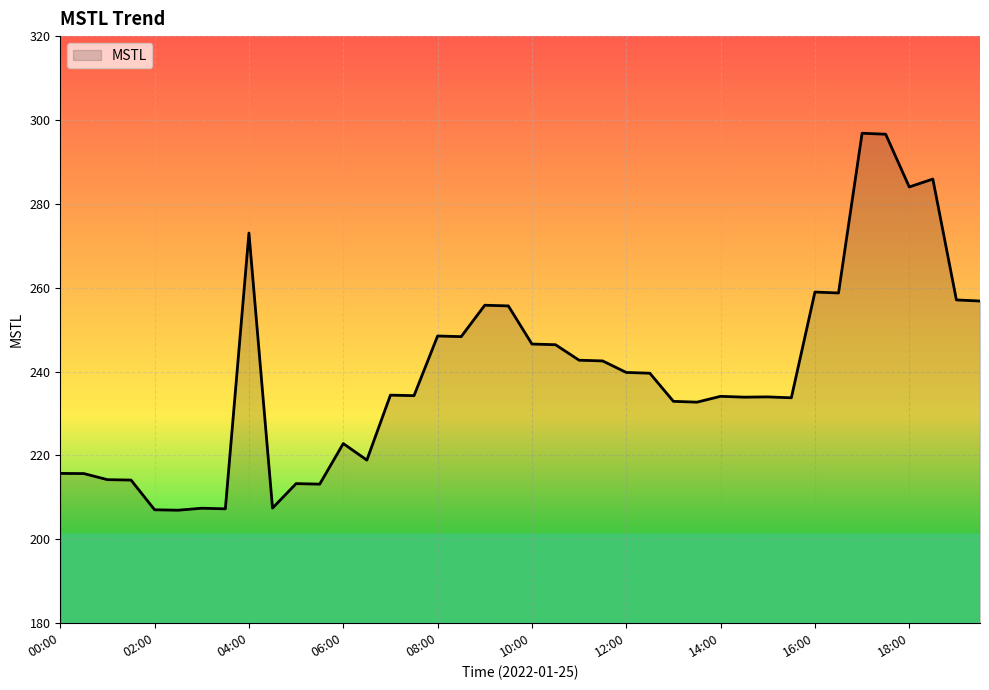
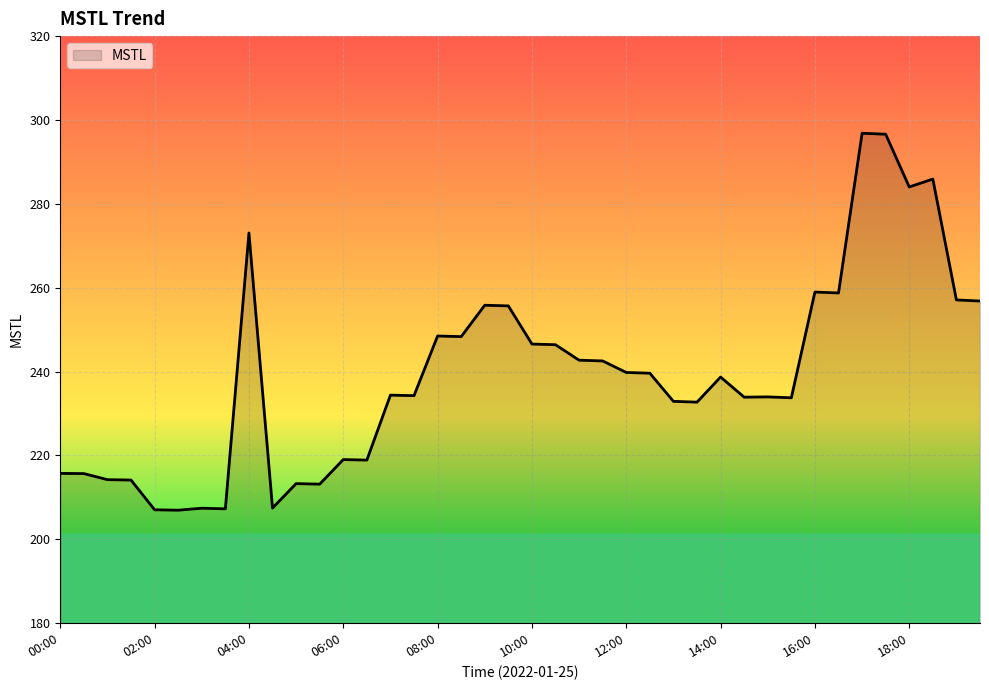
06:00: 223 -> 219
14:00: 234 -> 239
